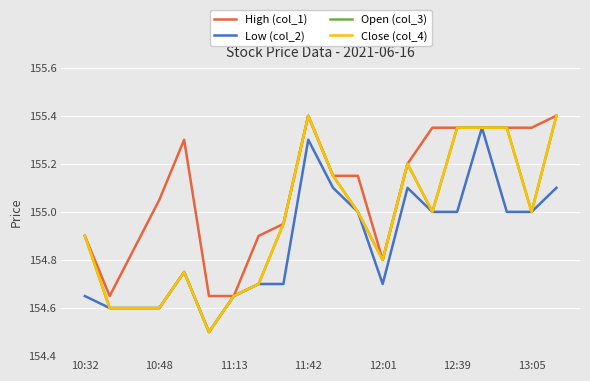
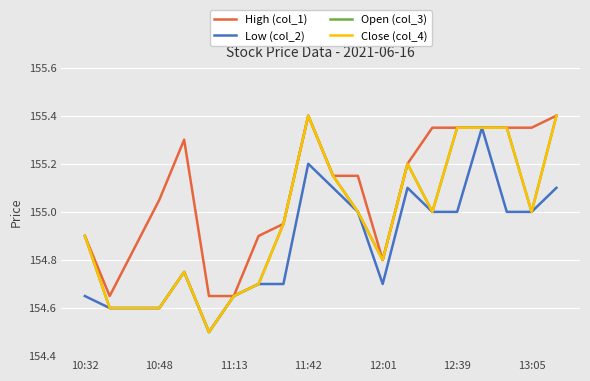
Low (col_2), 11:42: 155.3 -> 155.2
